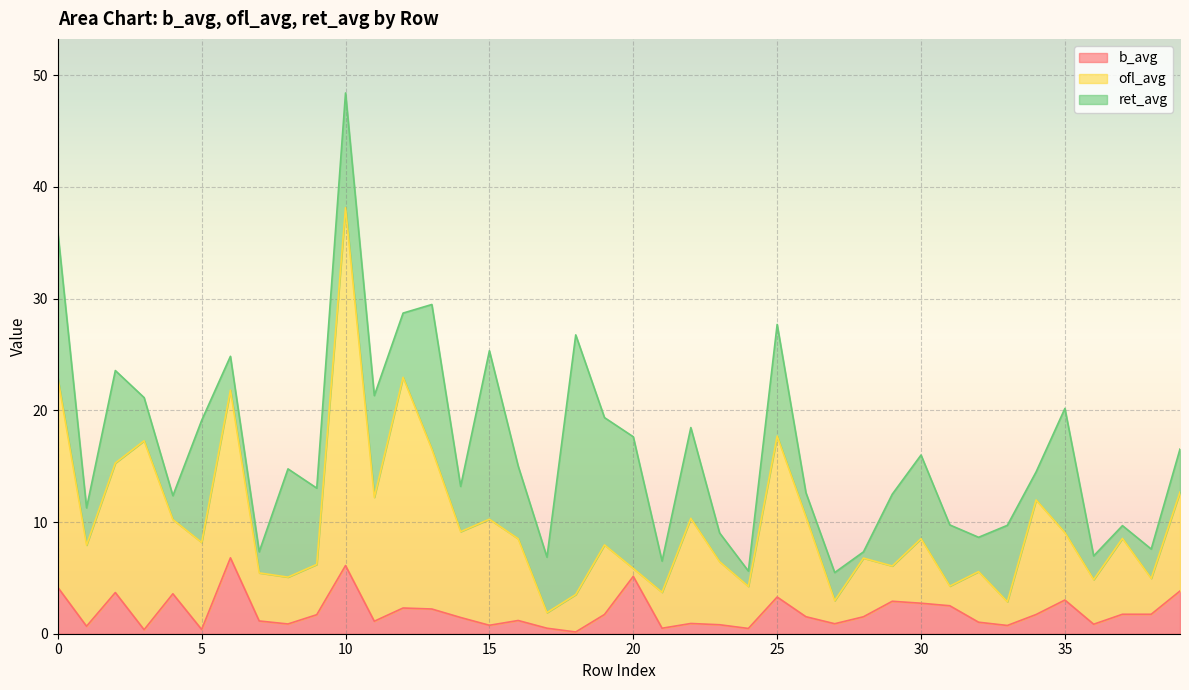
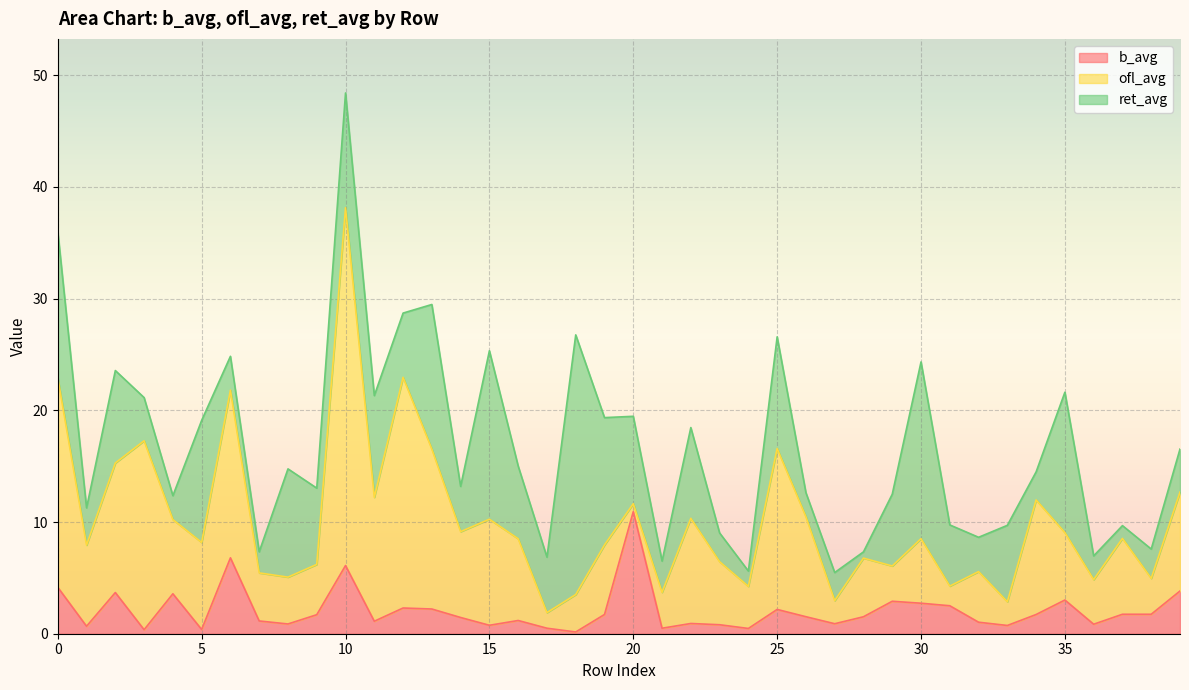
b_avg, 20: 5.1 -> 10.9
ret_avg, 20: 11.8 -> 7.8
b_avg, 25: 3.3 -> 2.2
ret_avg, 30: 7.5 -> 15.8
ret_avg, 35: 11.1 -> 12.6
